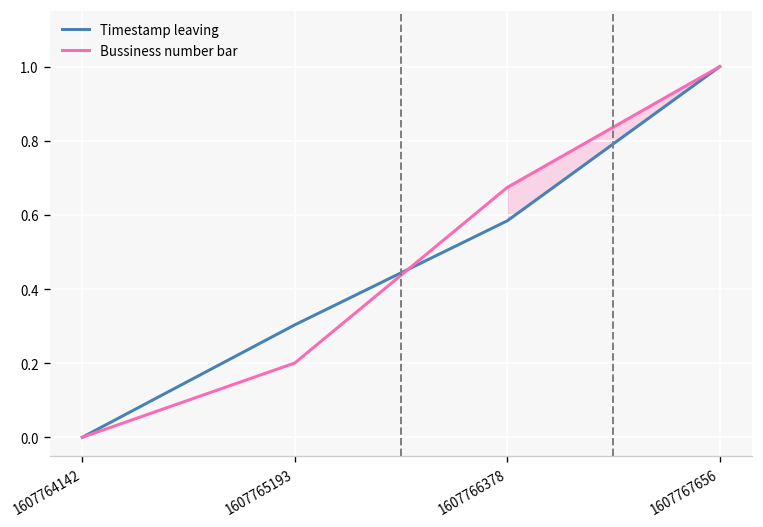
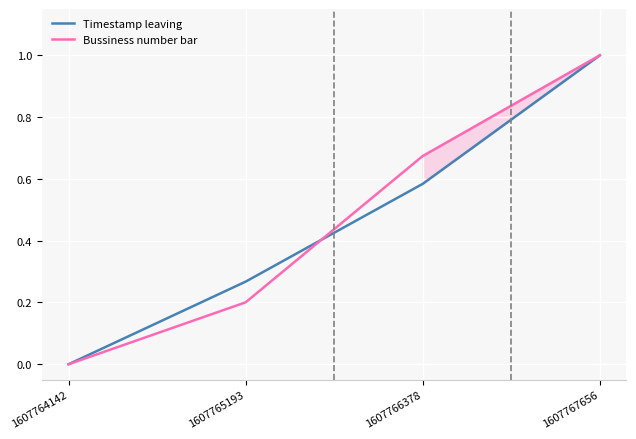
Timestamp leaving, 1607765193: 0.30 -> 0.27
